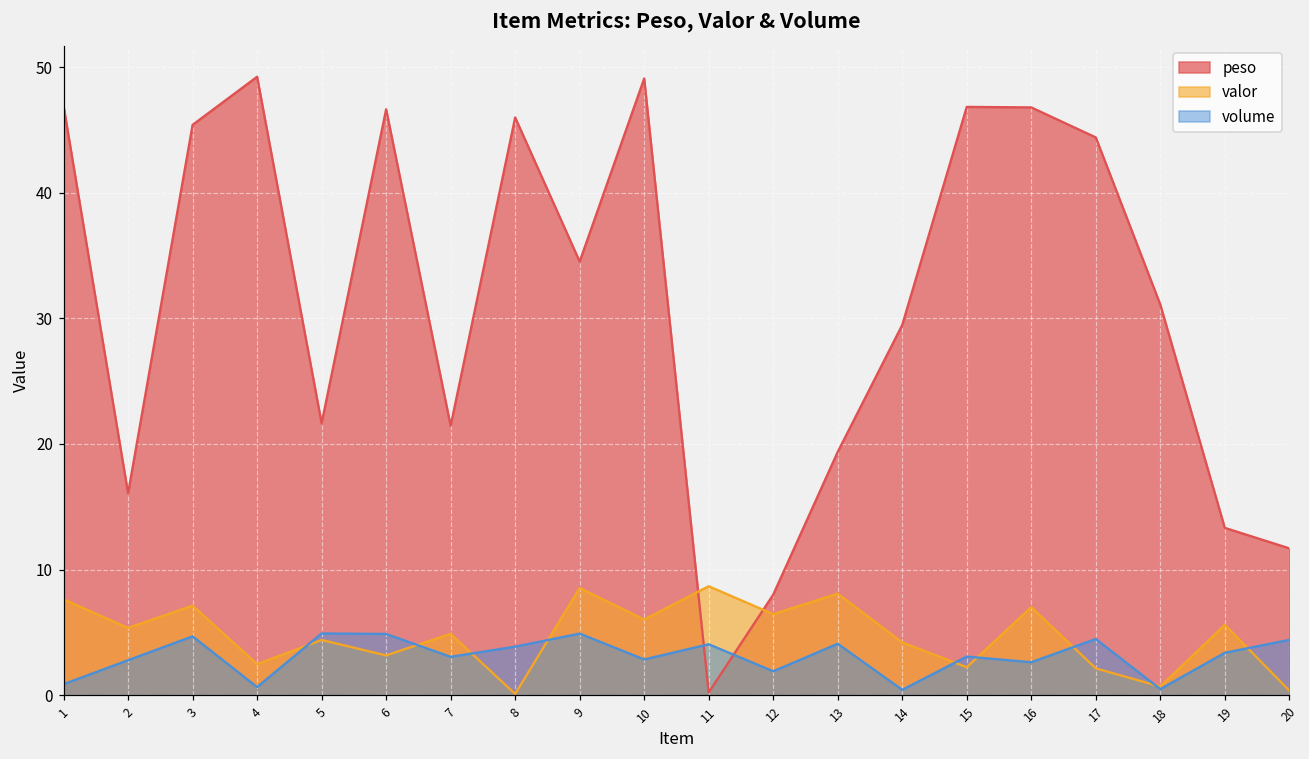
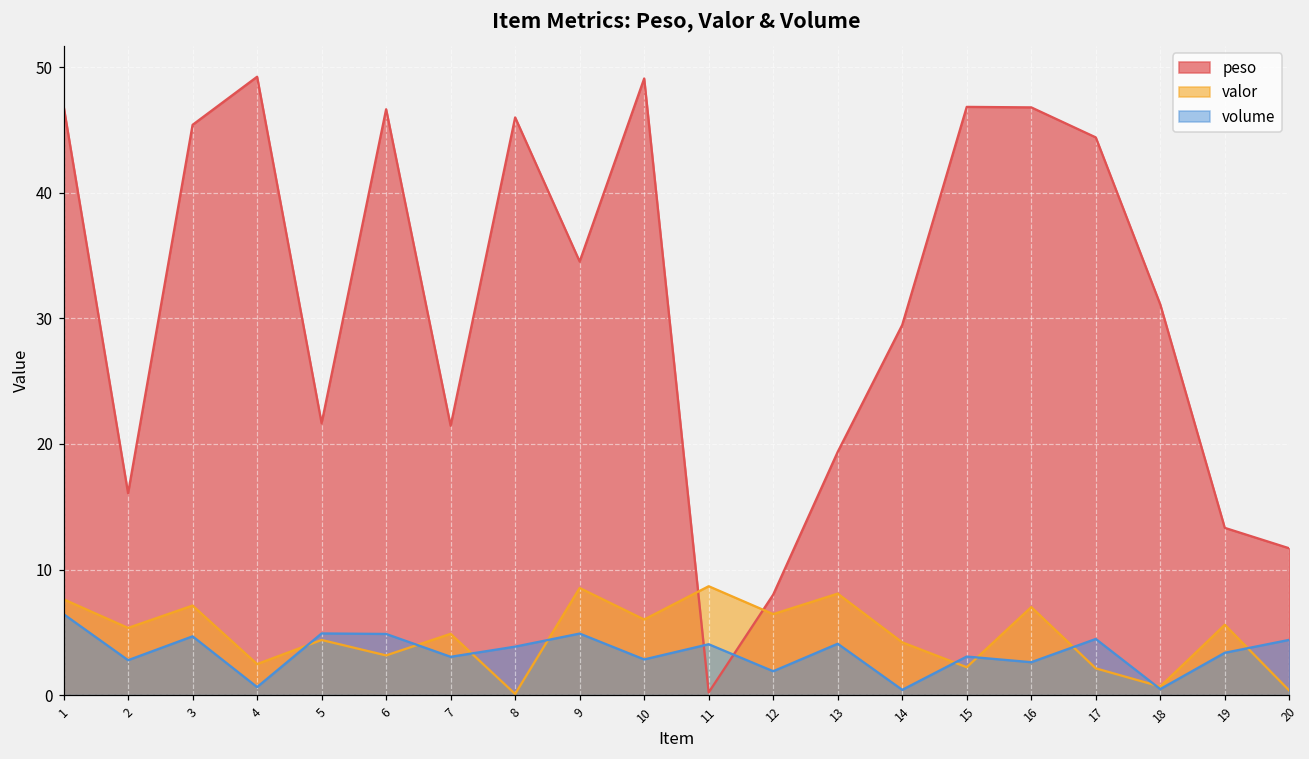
volume, 1: 0.9 -> 6.5
